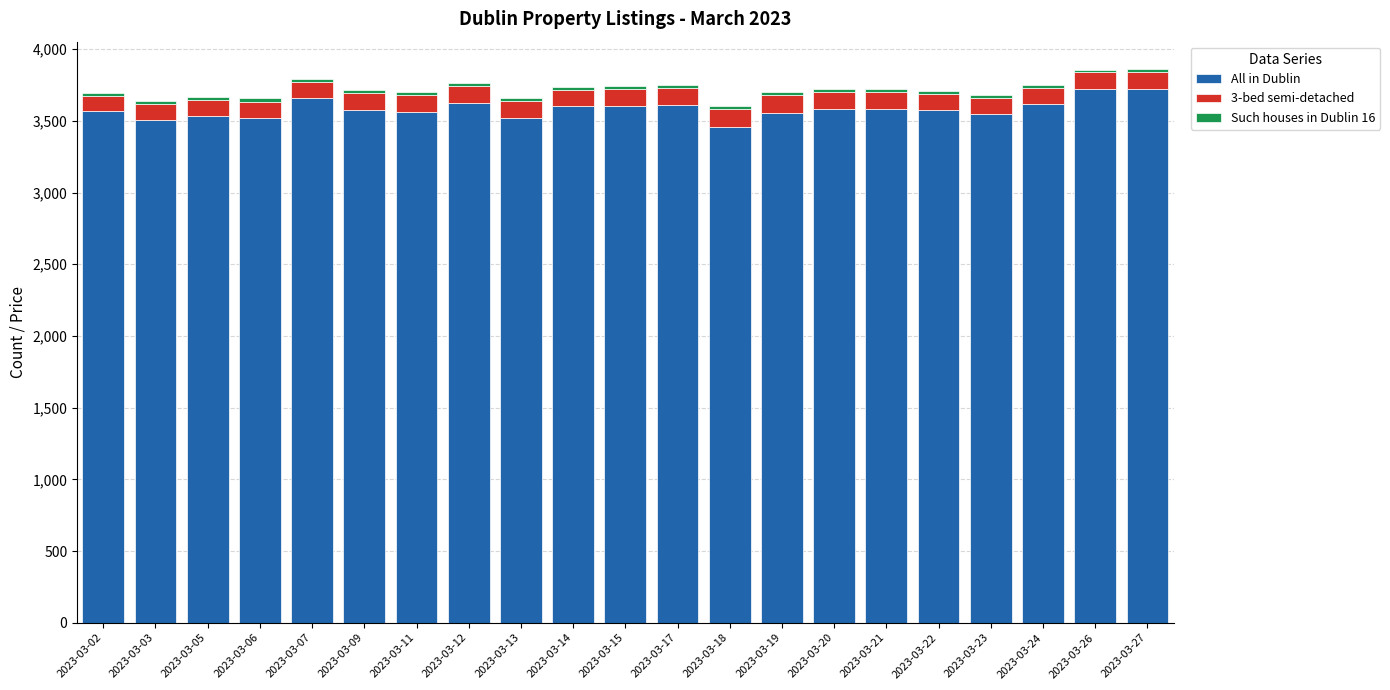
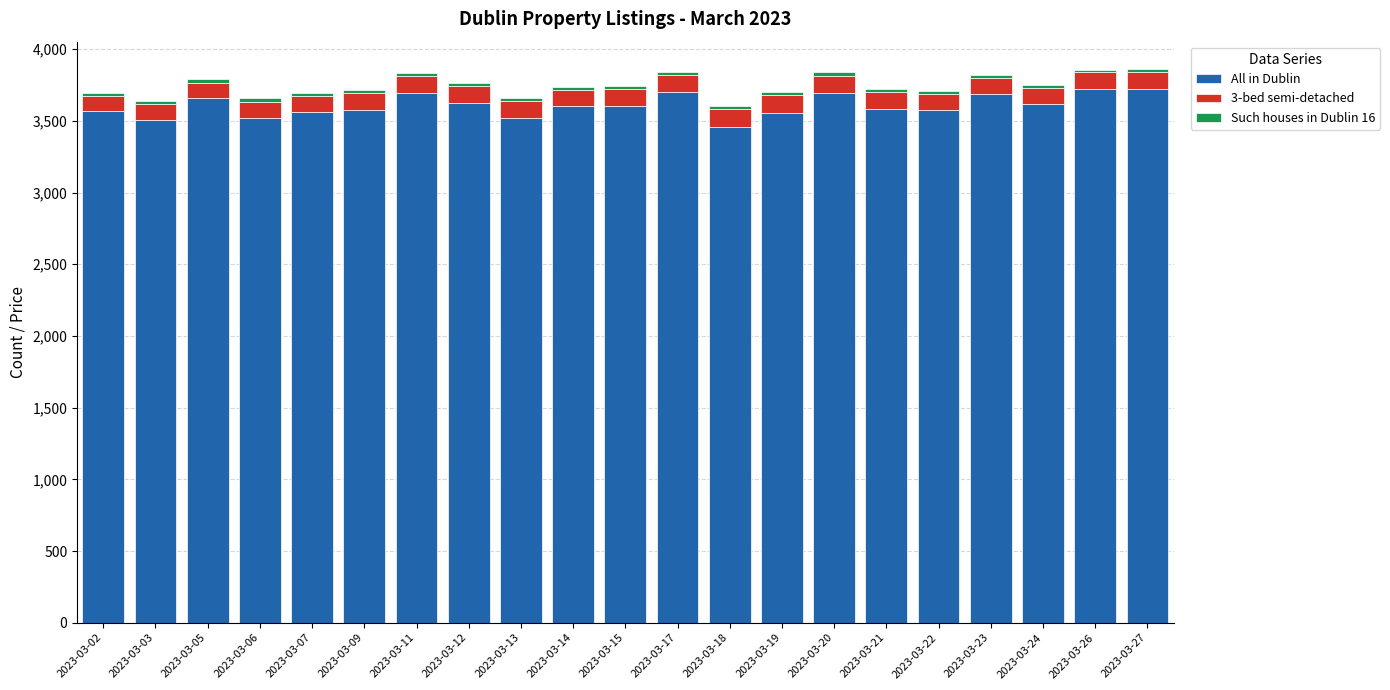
All in Dublin, 2023-03-05: 3,540 -> 3,660
All in Dublin, 2023-03-07: 3,660 -> 3,560
All in Dublin, 2023-03-11: 3,560 -> 3,700
All in Dublin, 2023-03-17: 3,610 -> 3,700
All in Dublin, 2023-03-20: 3,580 -> 3,700
All in Dublin, 2023-03-23: 3,550 -> 3,680
